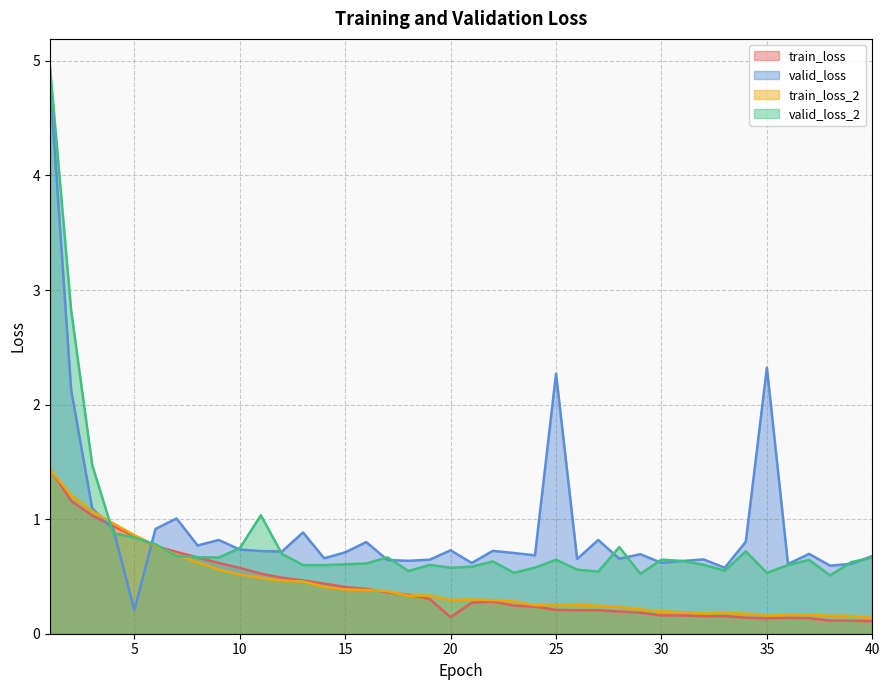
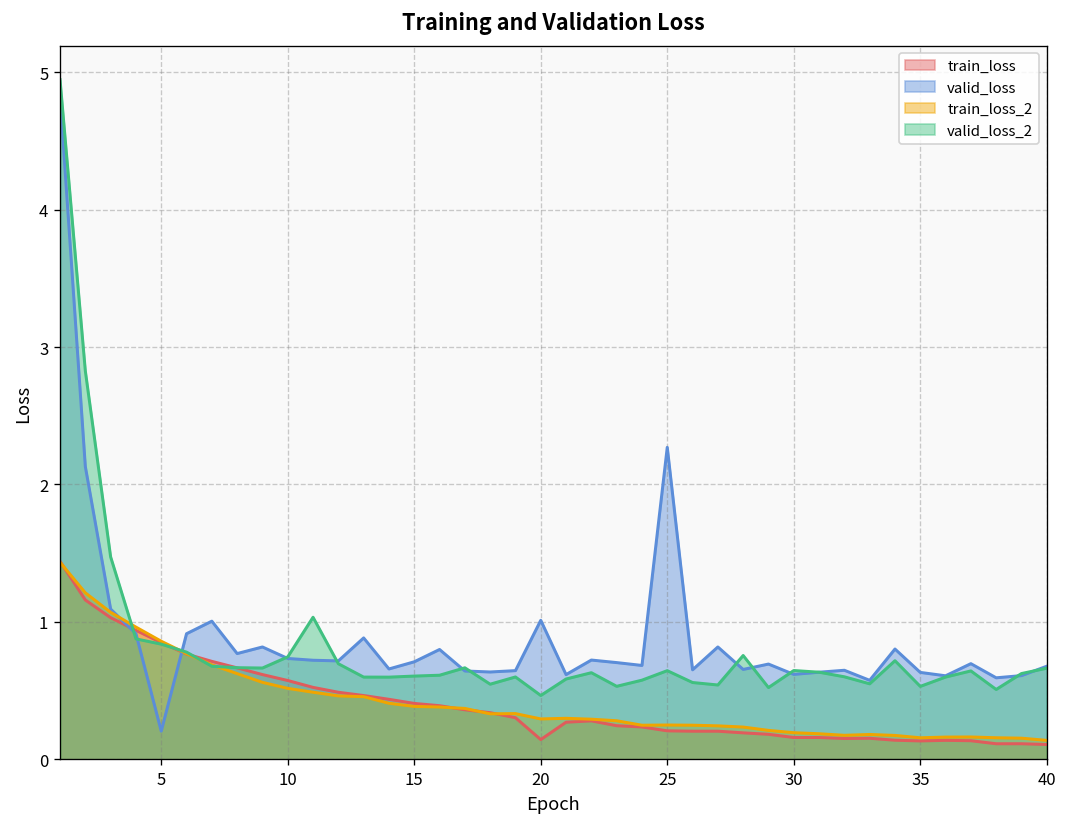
valid_loss, 20: 0.73 -> 1.01
valid_loss_2, 20: 0.58 -> 0.47
valid_loss, 35: 2.32 -> 0.63
